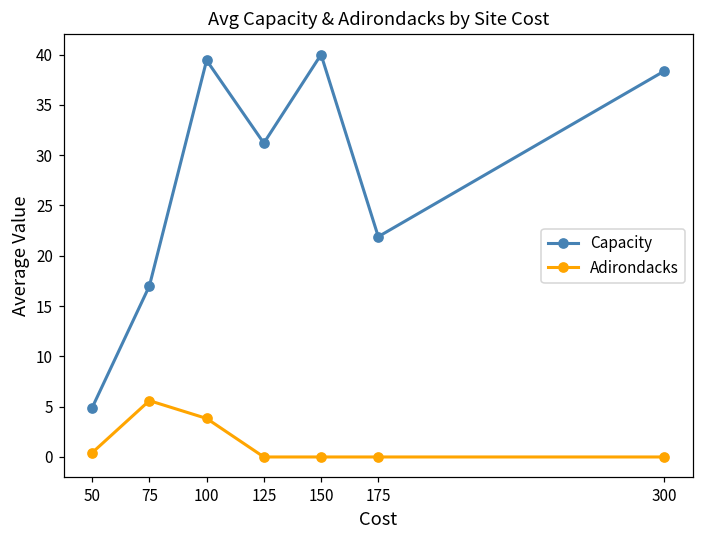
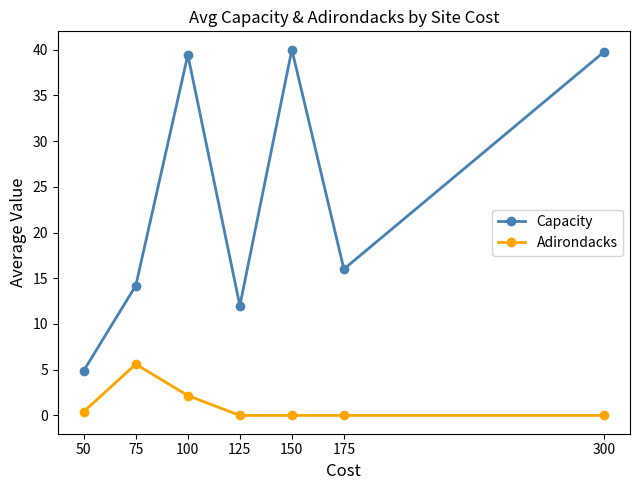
Capacity, 75: 17 -> 14
Adirondacks, 100: 4 -> 2
Capacity, 125: 31 -> 12
Capacity, 175: 22 -> 16
Capacity, 300: 38 -> 40
